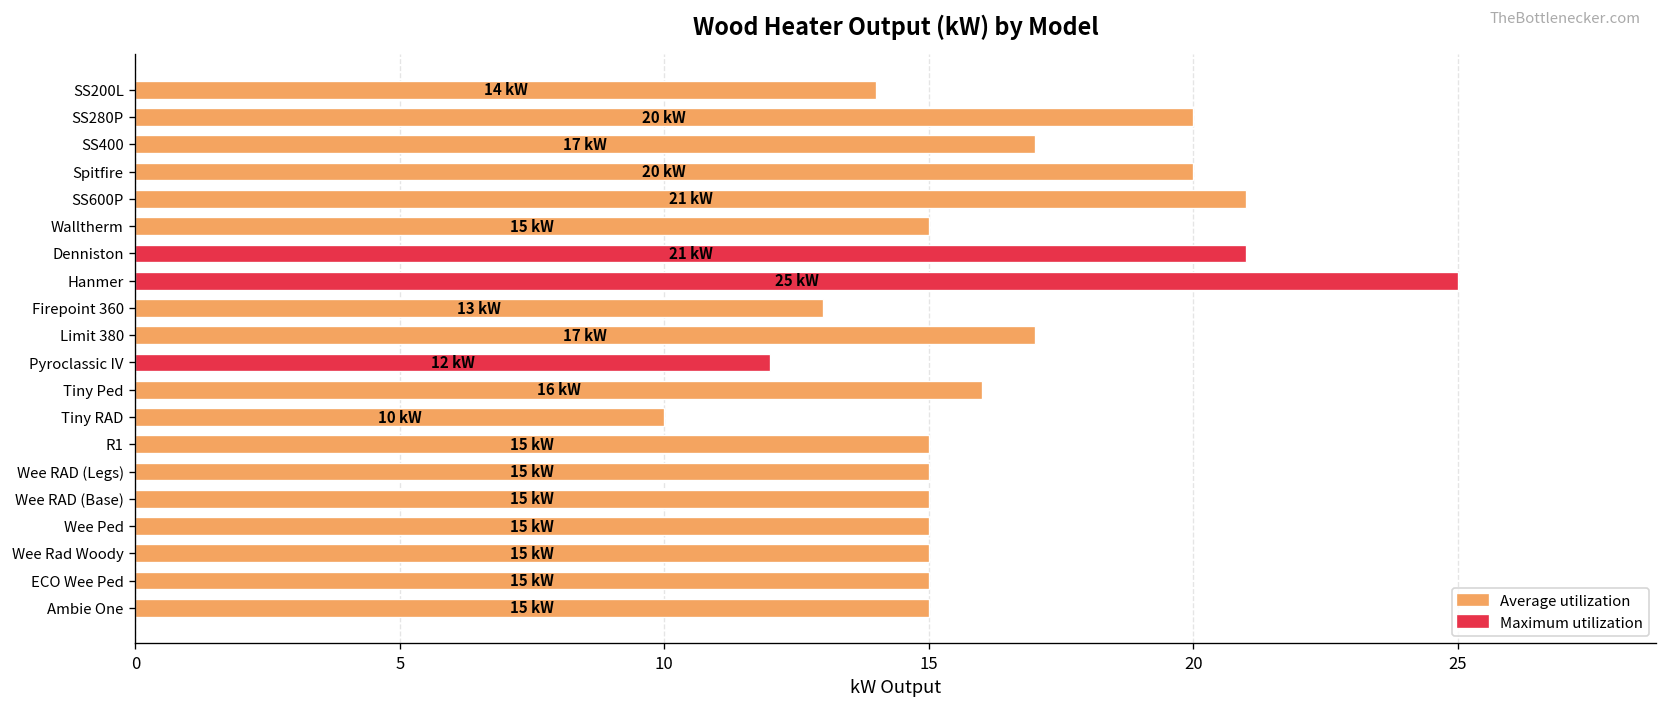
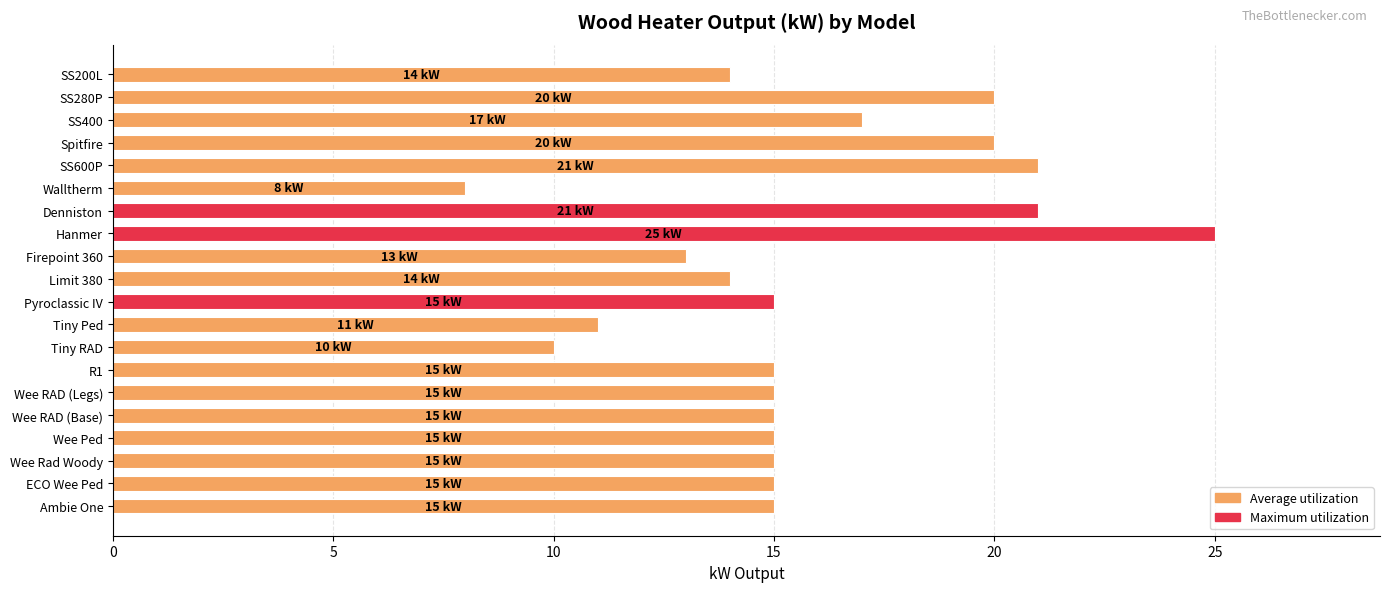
Walltherm: 15 -> 8
Limit 380: 17 -> 14
Pyroclassic IV: 12 -> 15
Tiny Ped: 16 -> 11
